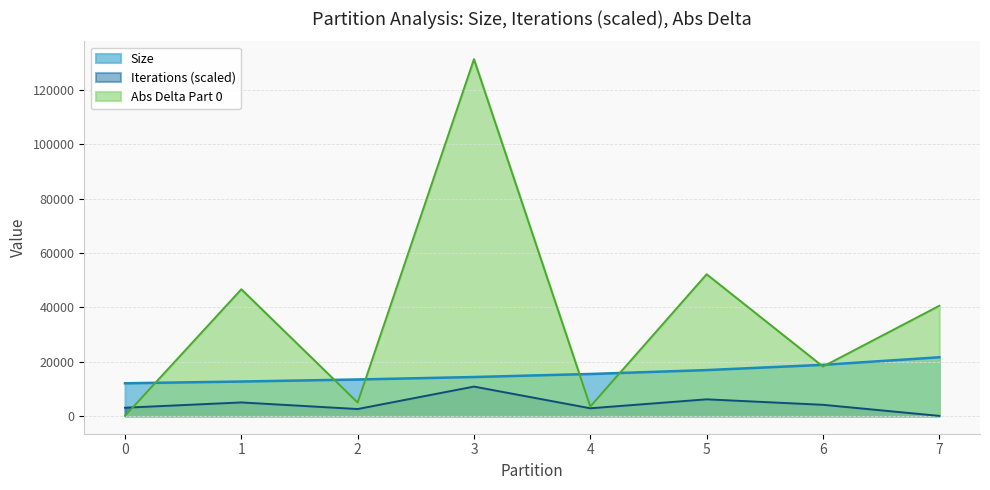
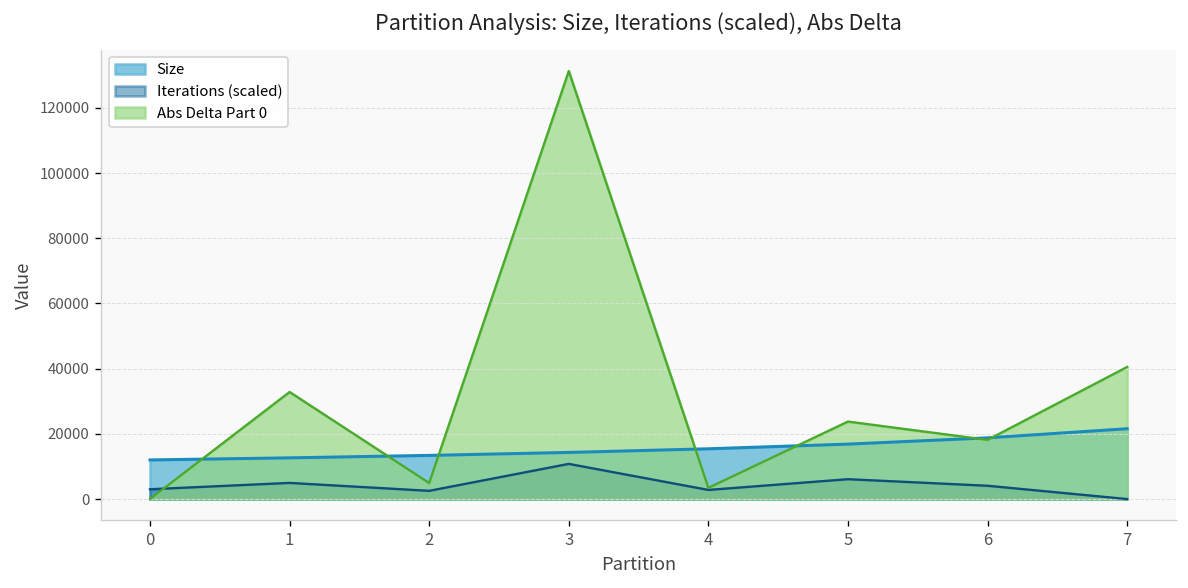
Abs Delta Part 0, 1: 47000 -> 33000
Abs Delta Part 0, 5: 52000 -> 24000
